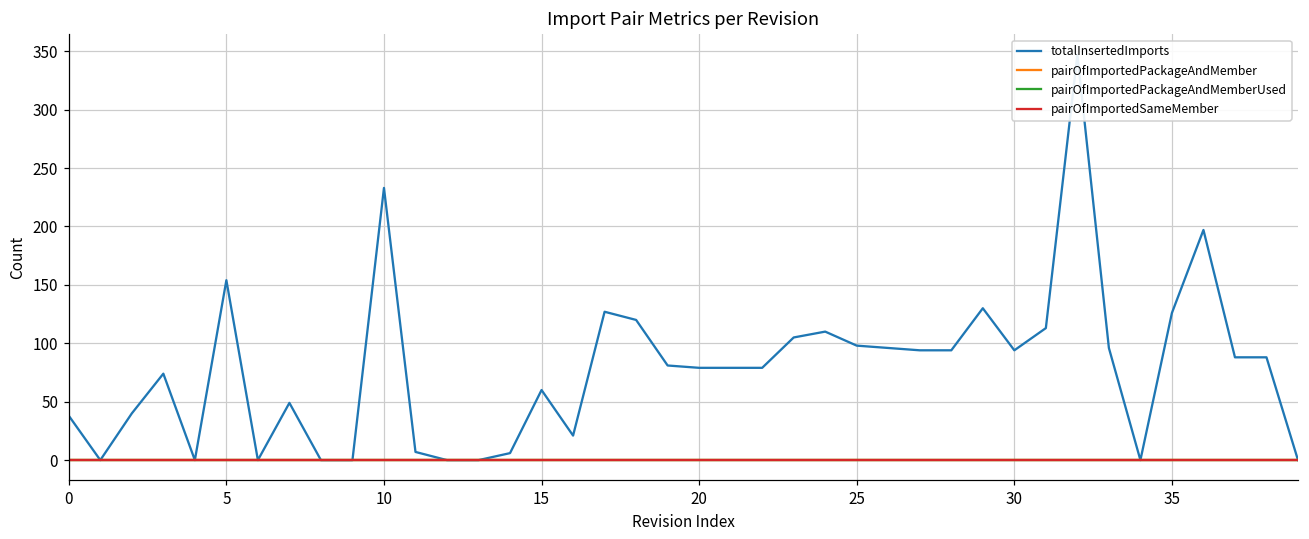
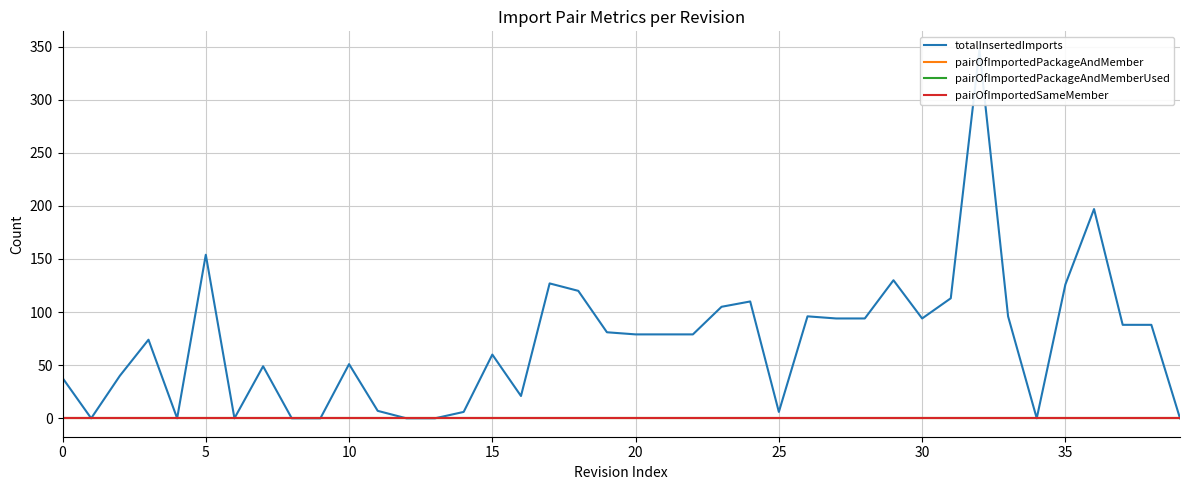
totalInsertedImports, 10: 233 -> 51
totalInsertedImports, 25: 98 -> 6
